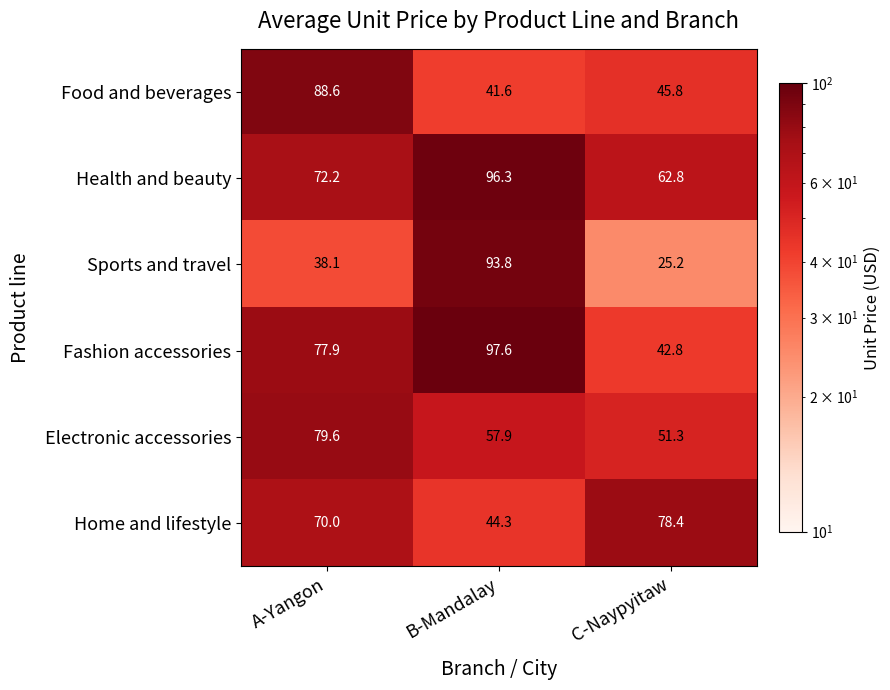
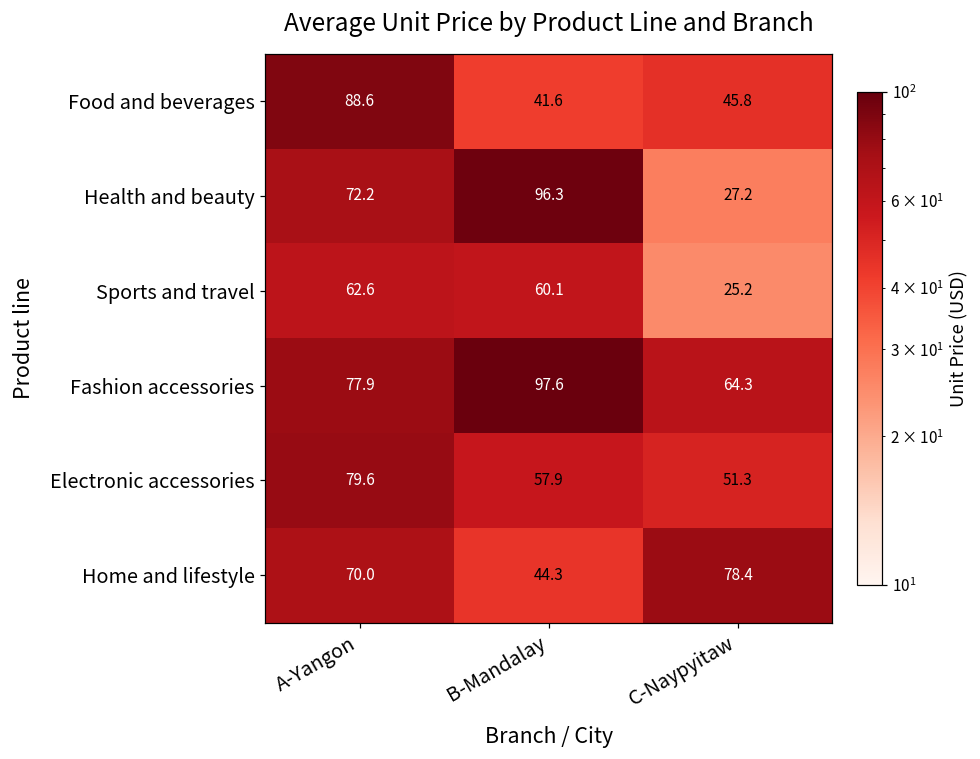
Health and beauty, C-Naypyitaw: 62.8 -> 27.2
Sports and travel, A-Yangon: 38.1 -> 62.6
Sports and travel, B-Mandalay: 93.8 -> 60.1
Fashion accessories, C-Naypyitaw: 42.8 -> 64.3
